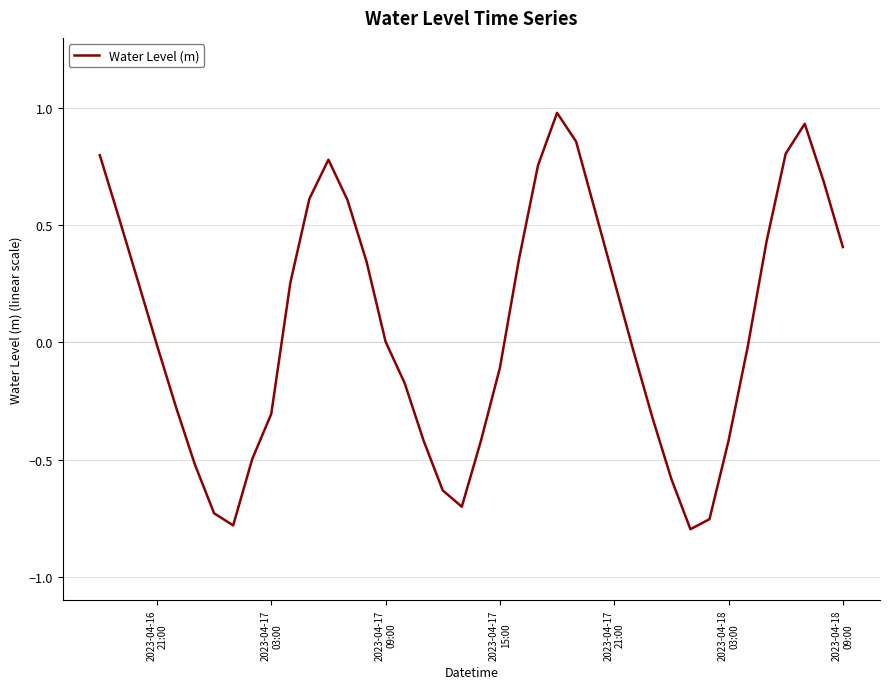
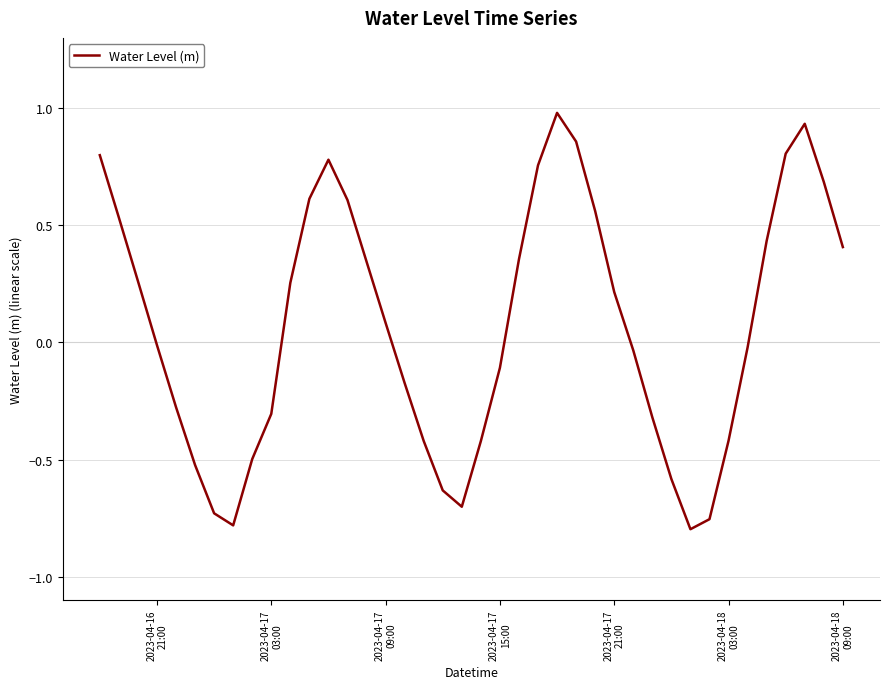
2023-04-17 09:00: 0.00 -> 0.08
2023-04-17 21:00: 0.26 -> 0.22
